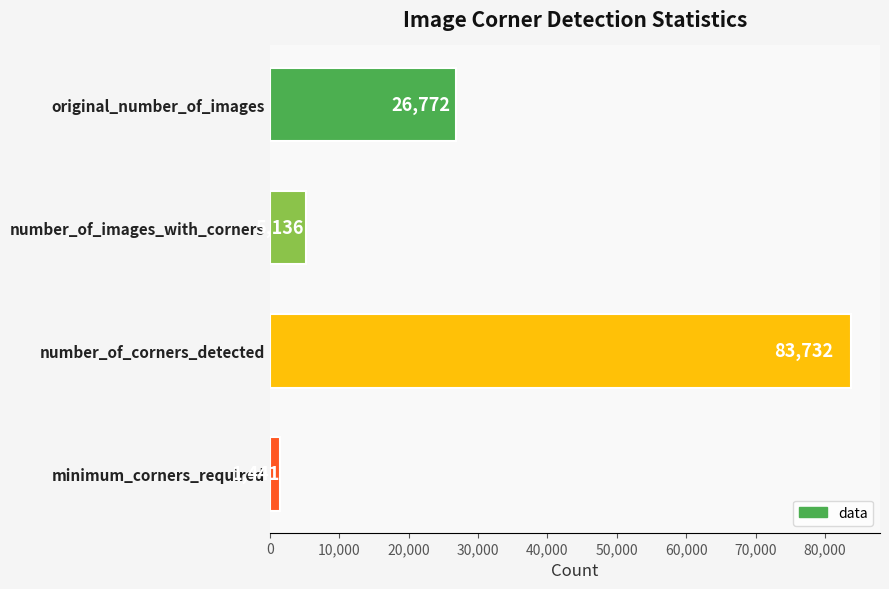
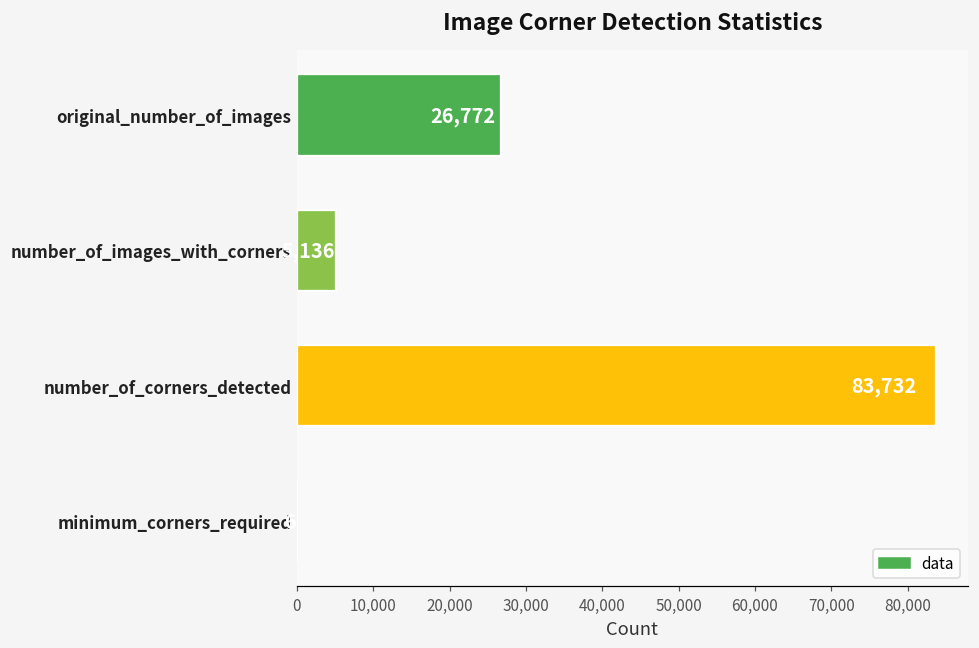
minimum_corners_required: 1,000 -> 0
